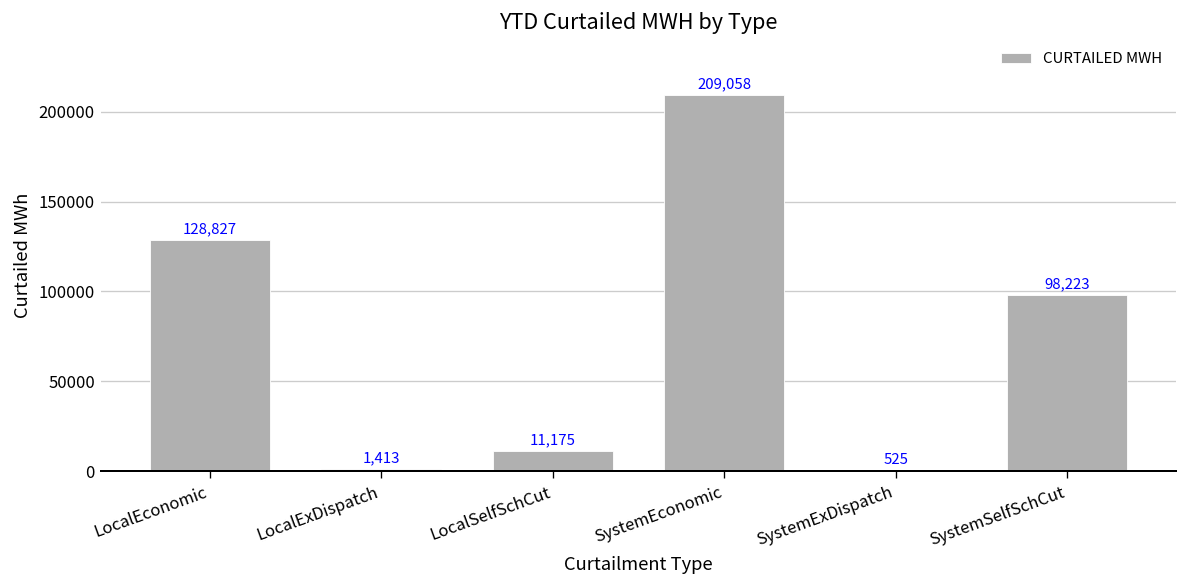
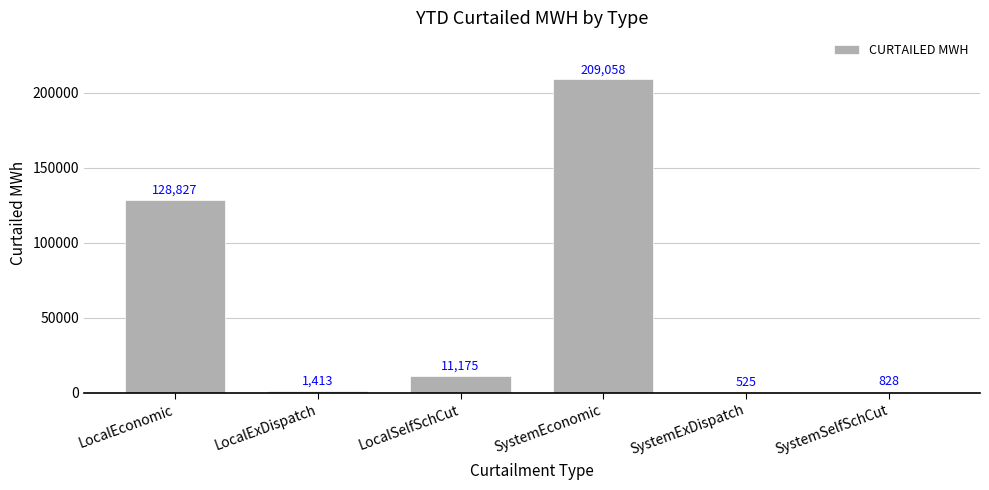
SystemSelfSchCut: 98,223 -> 828
